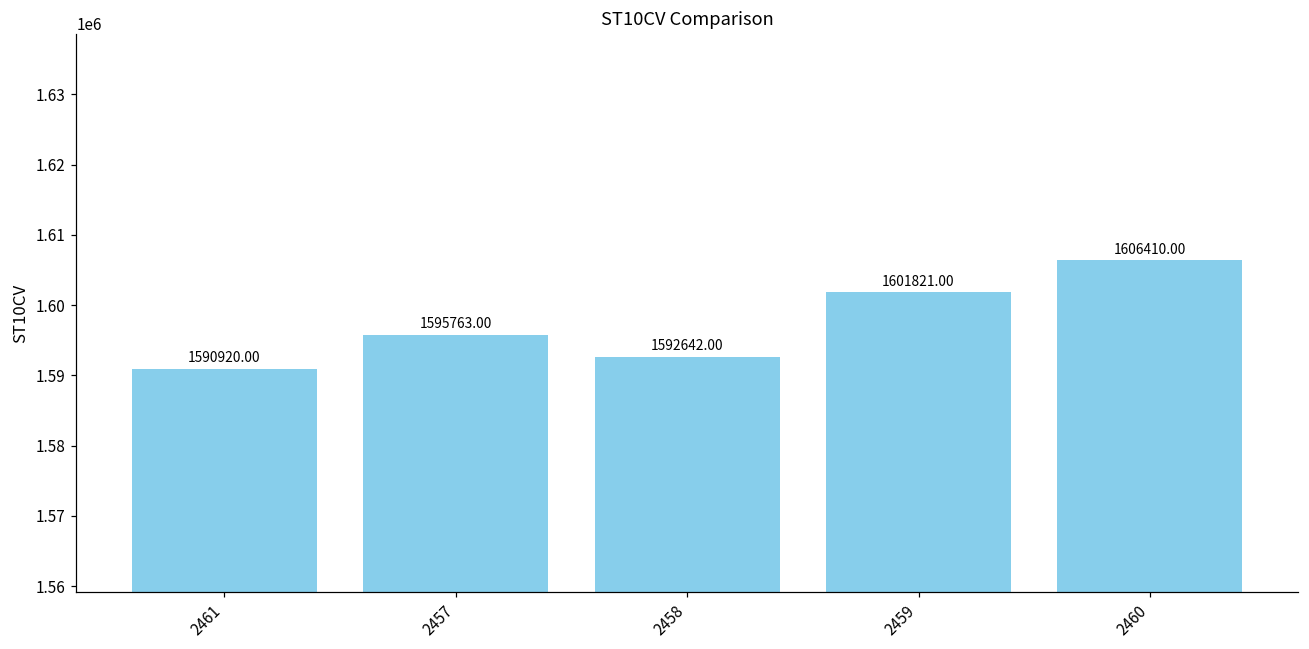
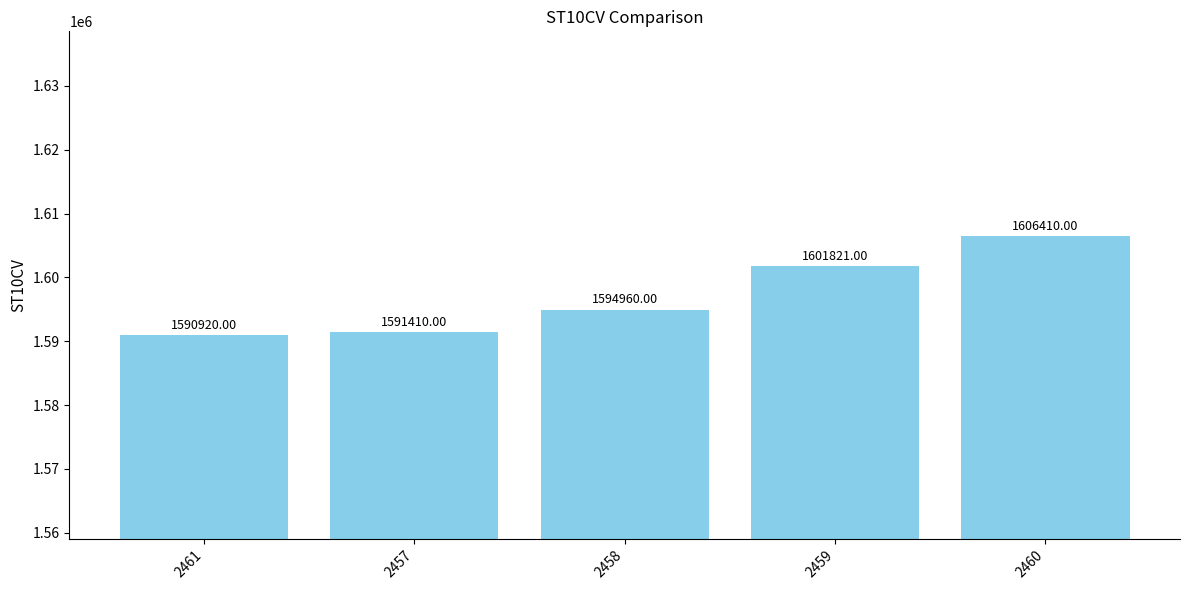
2457: 1595763.00 -> 1591410.00
2458: 1592642.00 -> 1594960.00
